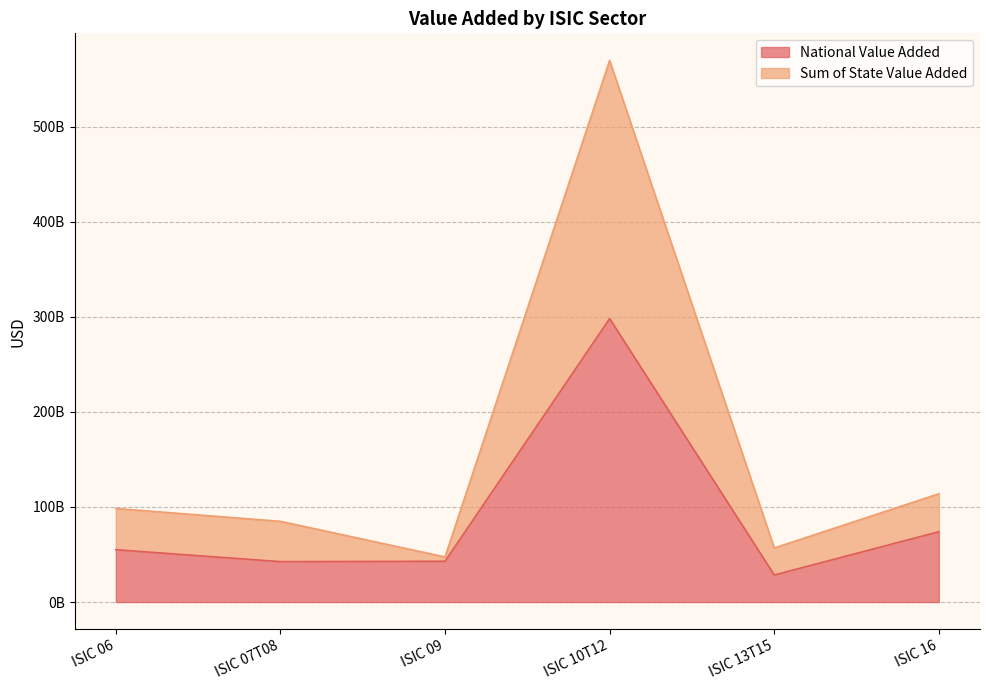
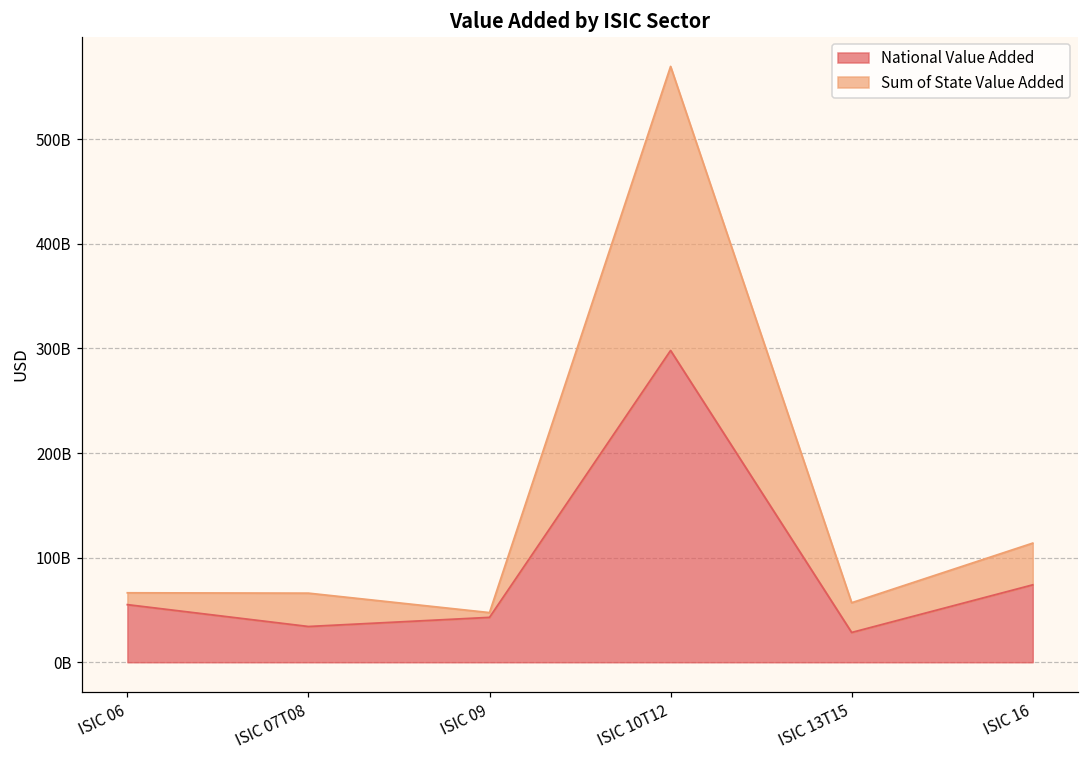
Sum of State Value Added, ISIC 06: 40000000000 -> 10000000000
National Value Added, ISIC 07T08: 40000000000 -> 30000000000
Sum of State Value Added, ISIC 07T08: 40000000000 -> 30000000000
